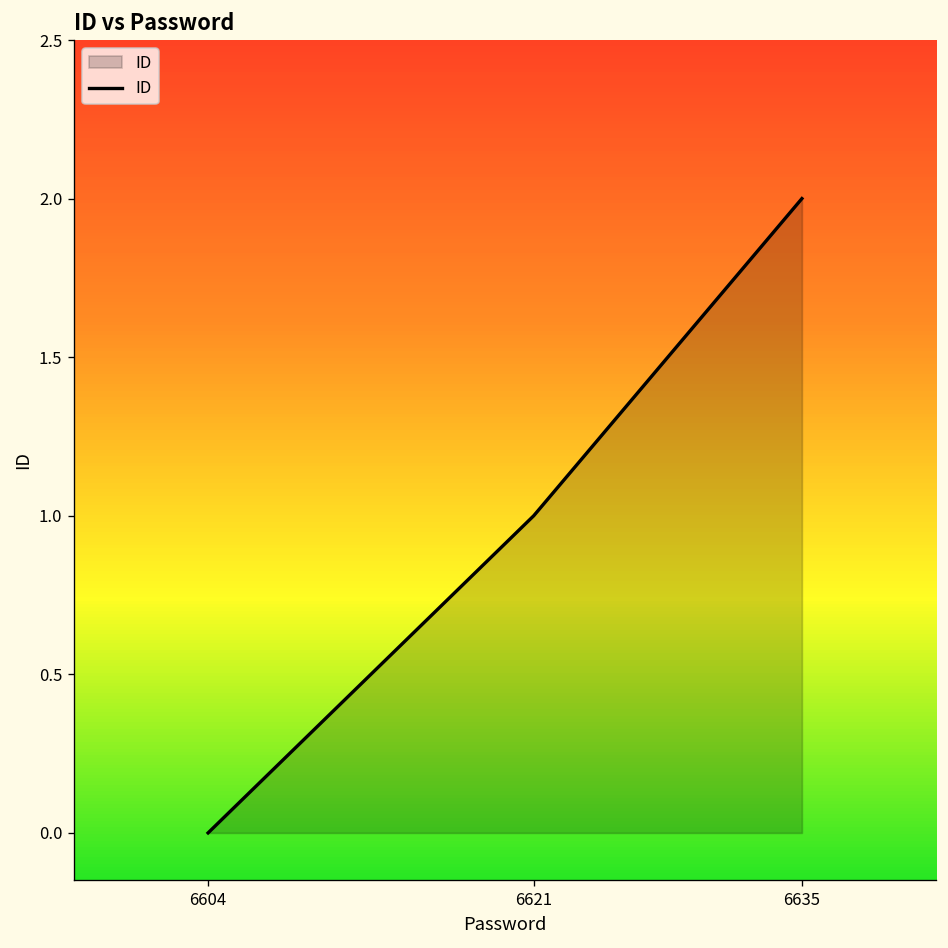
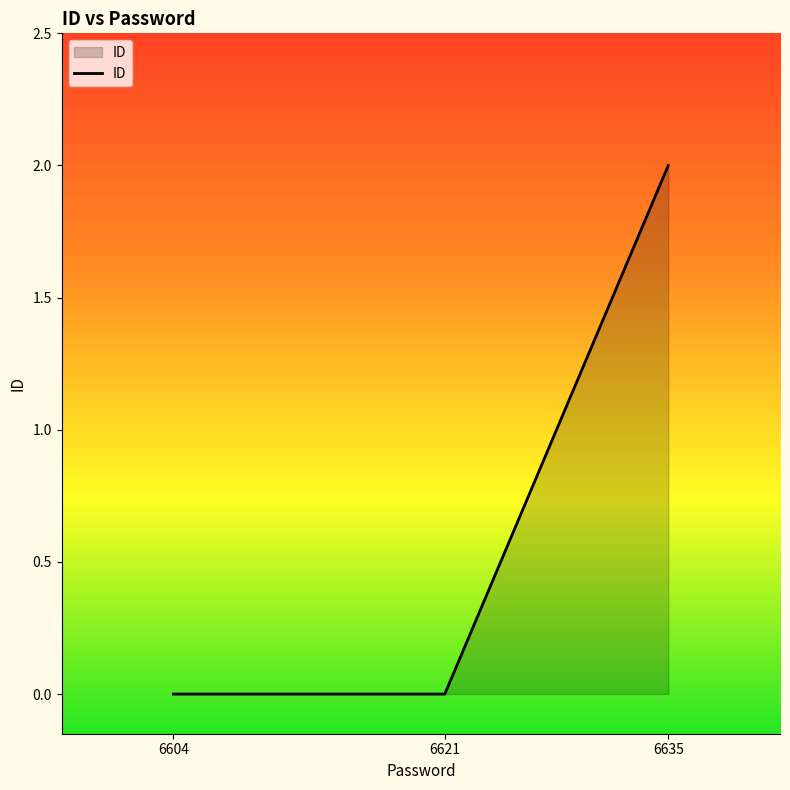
6621: 1 -> 0
